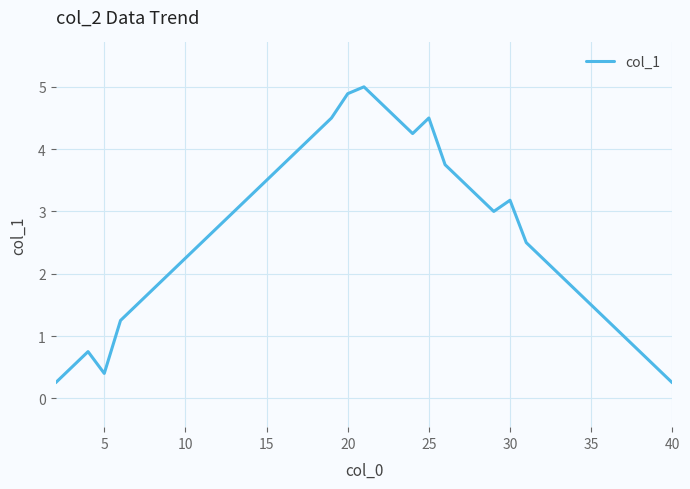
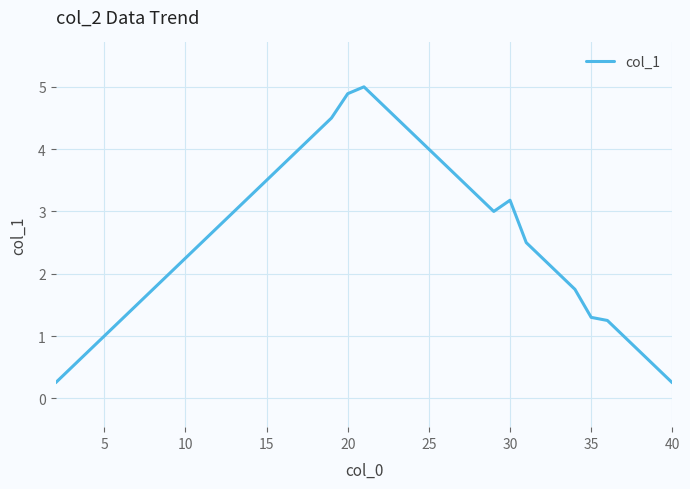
5: 0.4 -> 1.0
25: 4.5 -> 4.0
35: 1.5 -> 1.3
